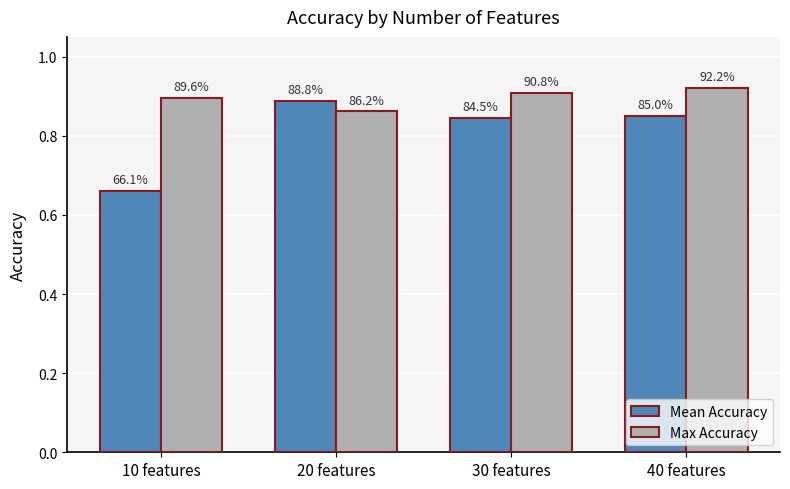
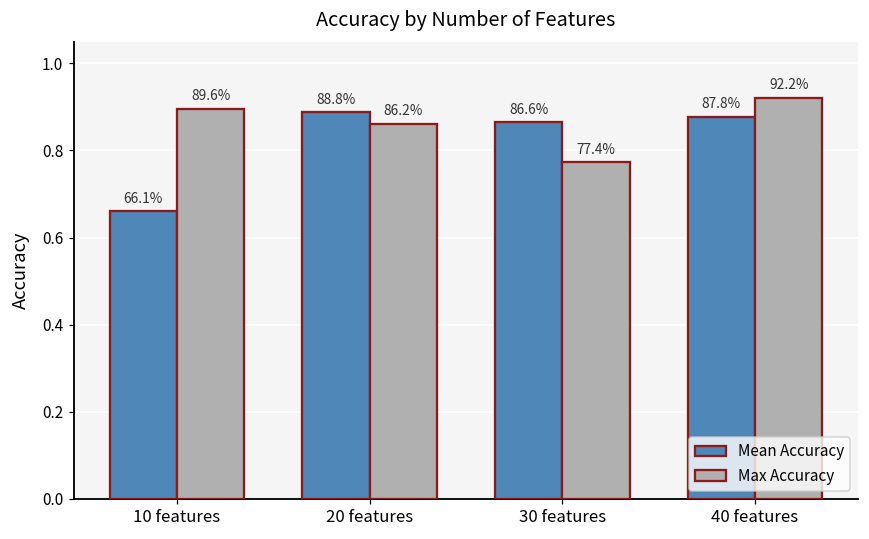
Mean Accuracy, 30 features: 84.5% -> 86.6%
Max Accuracy, 30 features: 90.8% -> 77.4%
Mean Accuracy, 40 features: 85.0% -> 87.8%
